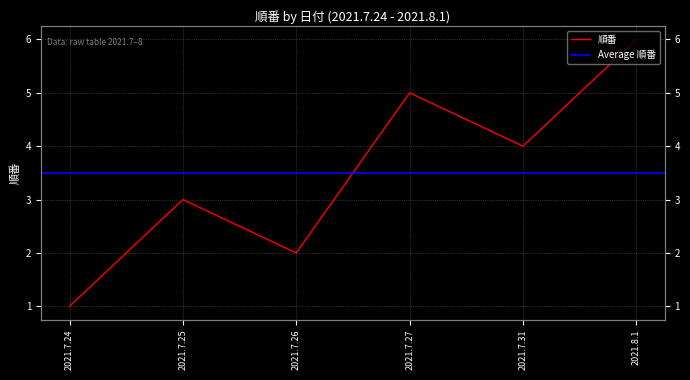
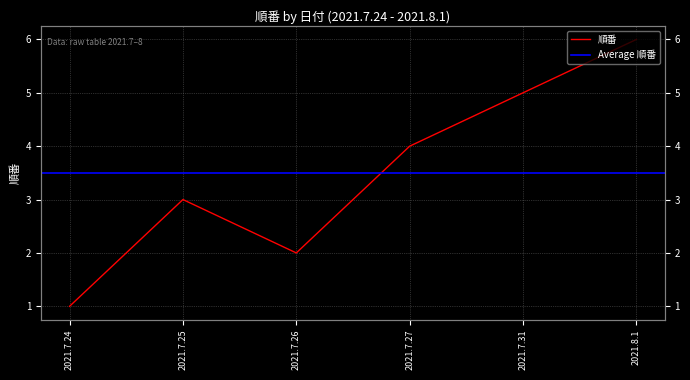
2021.7.27: 5 -> 4
2021.7.31: 4 -> 5
